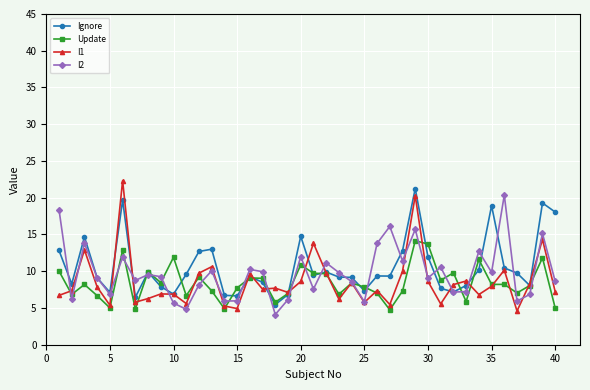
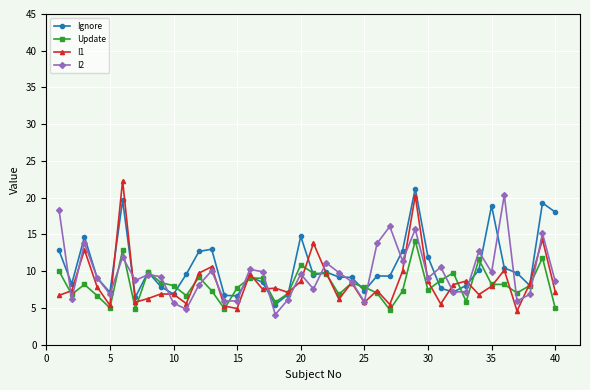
Update, 10: 12 -> 8
I2, 20: 12 -> 10
Update, 30: 14 -> 7
